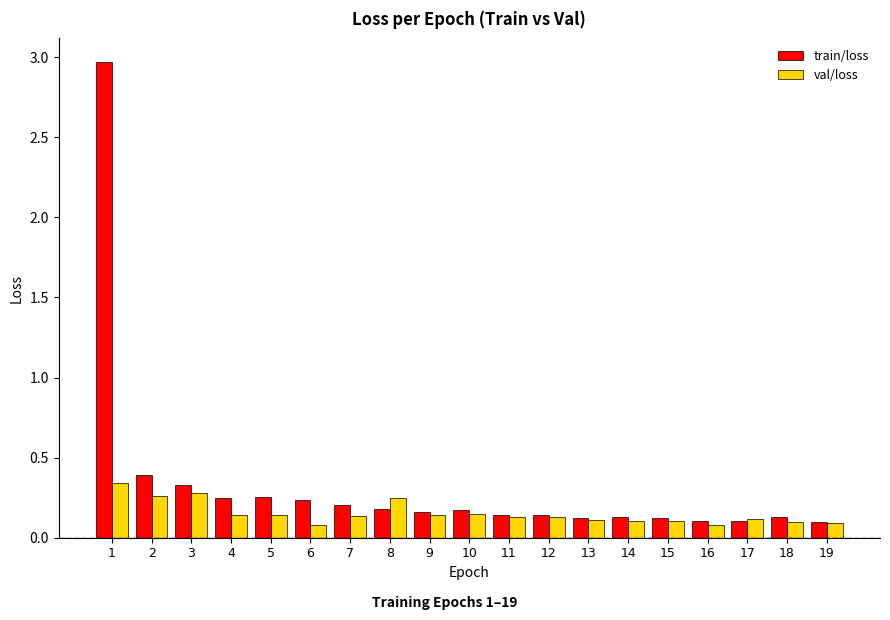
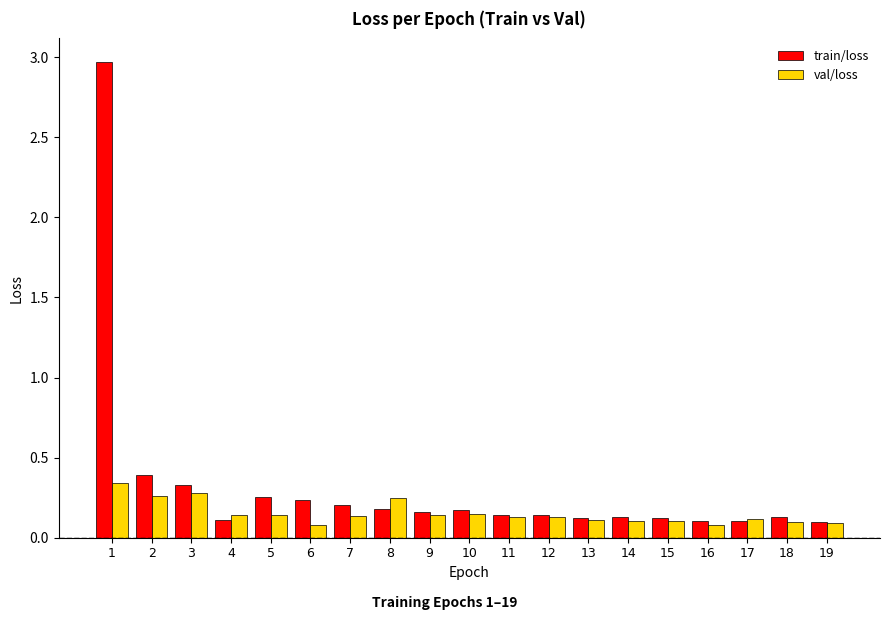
train/loss, 4: 0.25 -> 0.11
